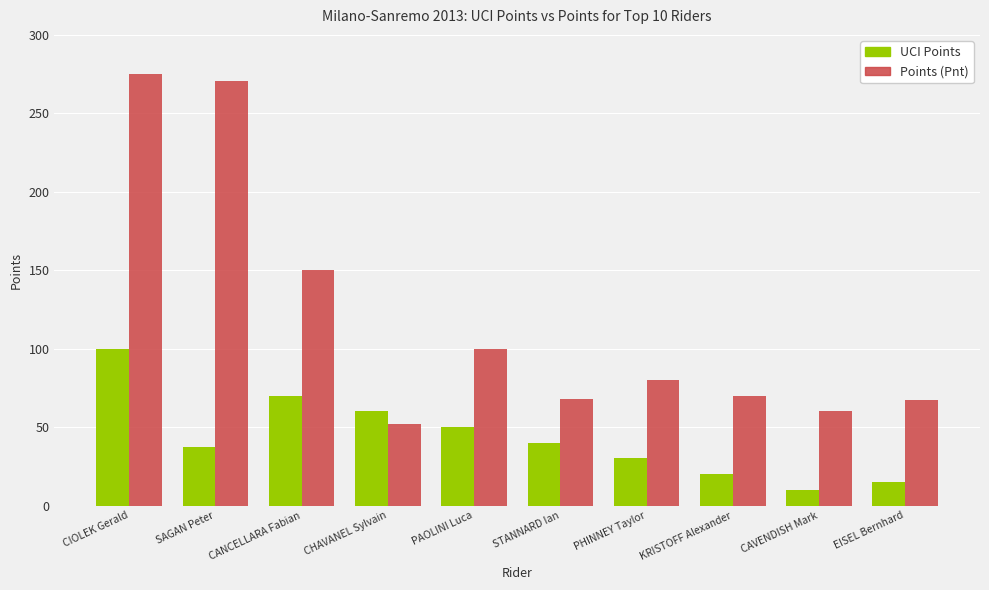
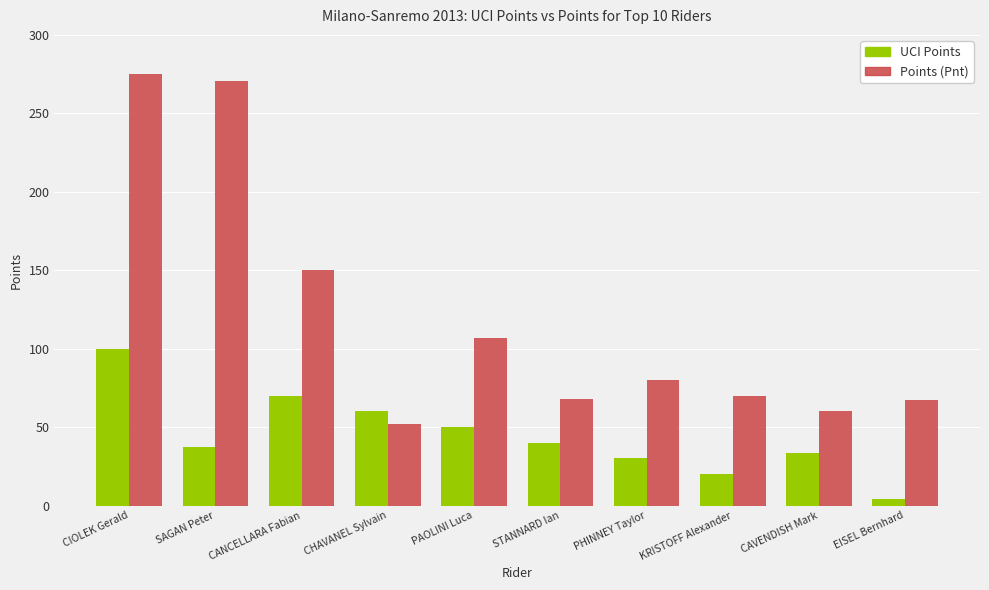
Points (Pnt), PAOLINI Luca: 100 -> 107
UCI Points, CAVENDISH Mark: 10 -> 34
UCI Points, EISEL Bernhard: 15 -> 4
